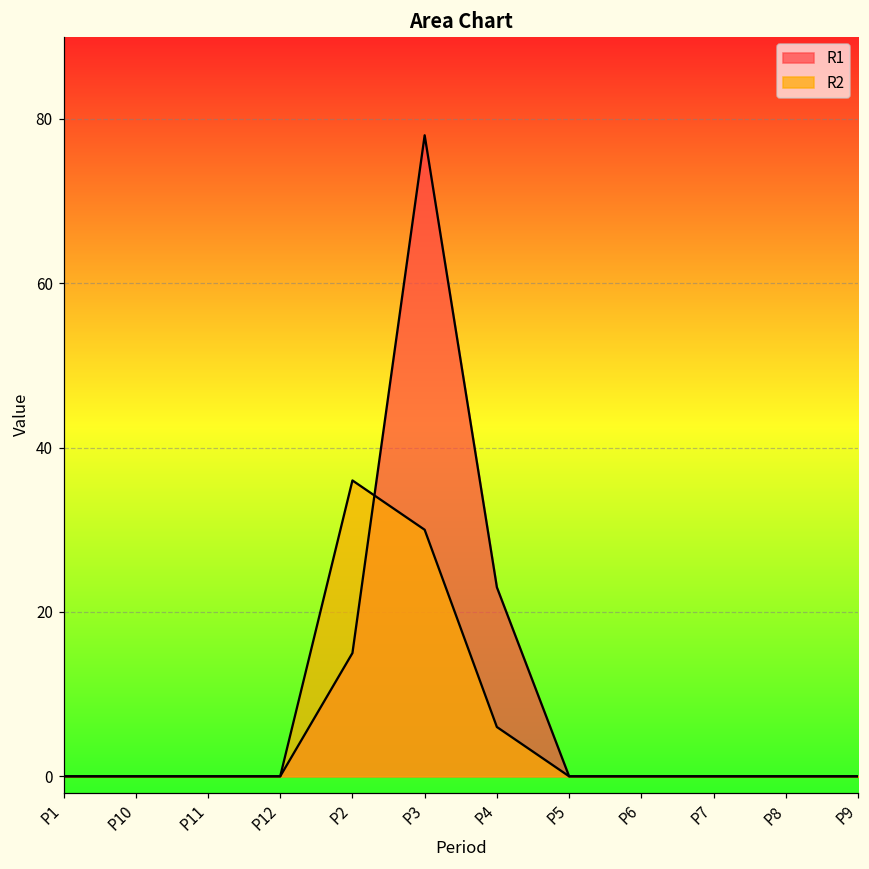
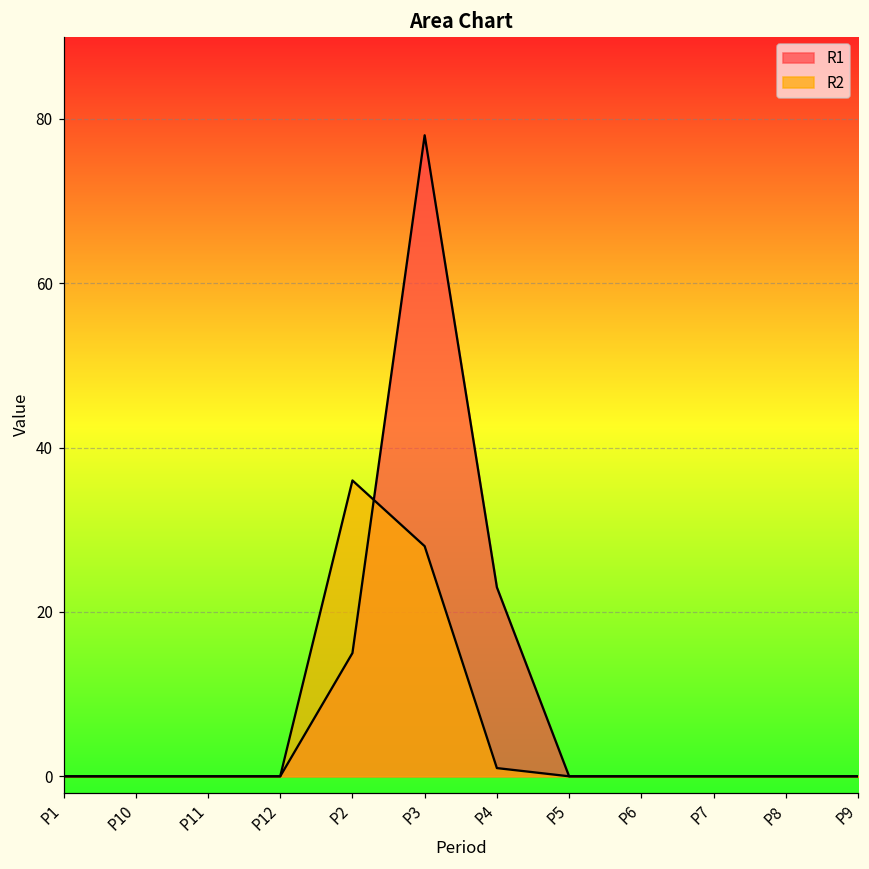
R2, P3: 30 -> 28
R2, P4: 6 -> 1
